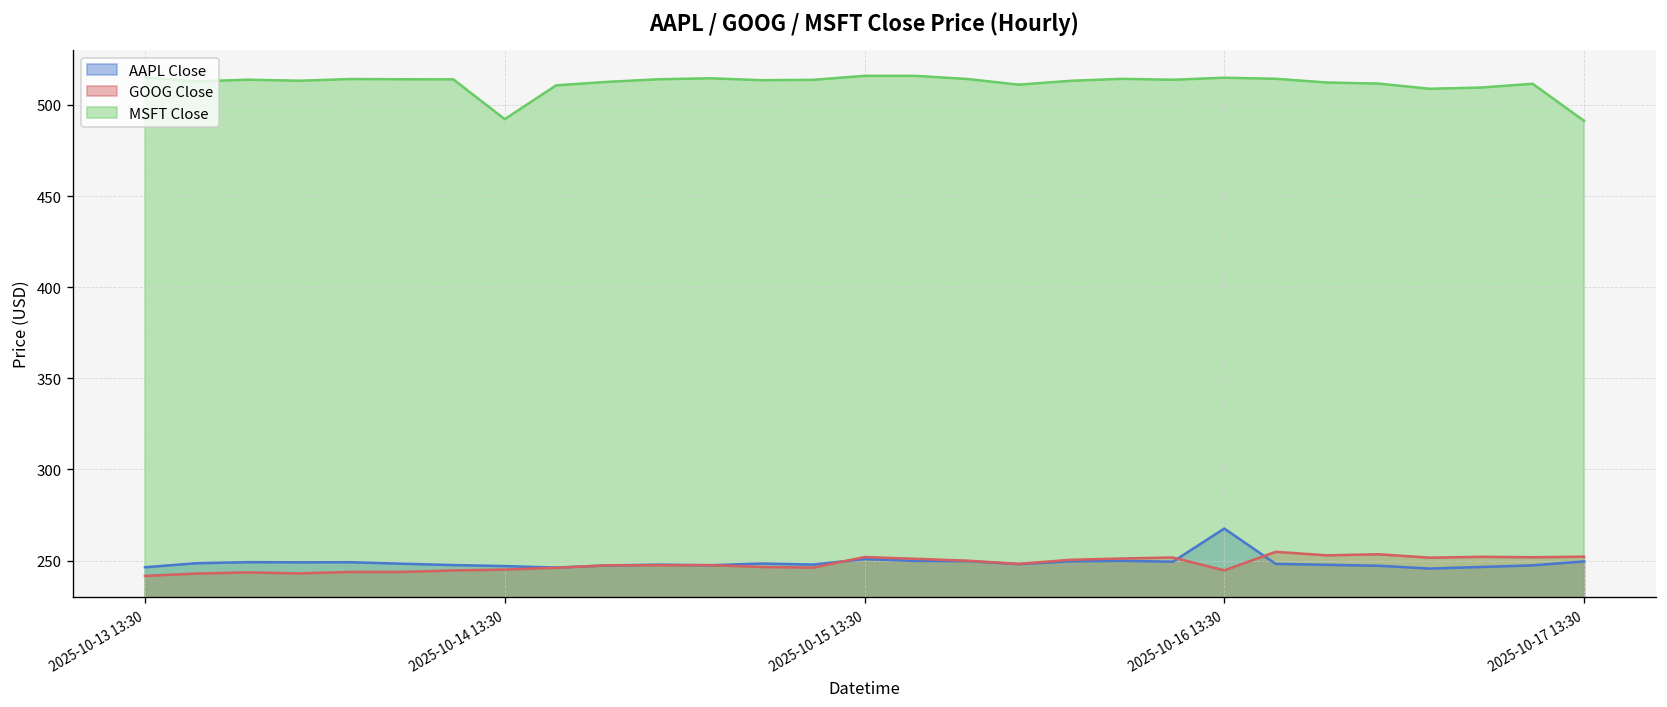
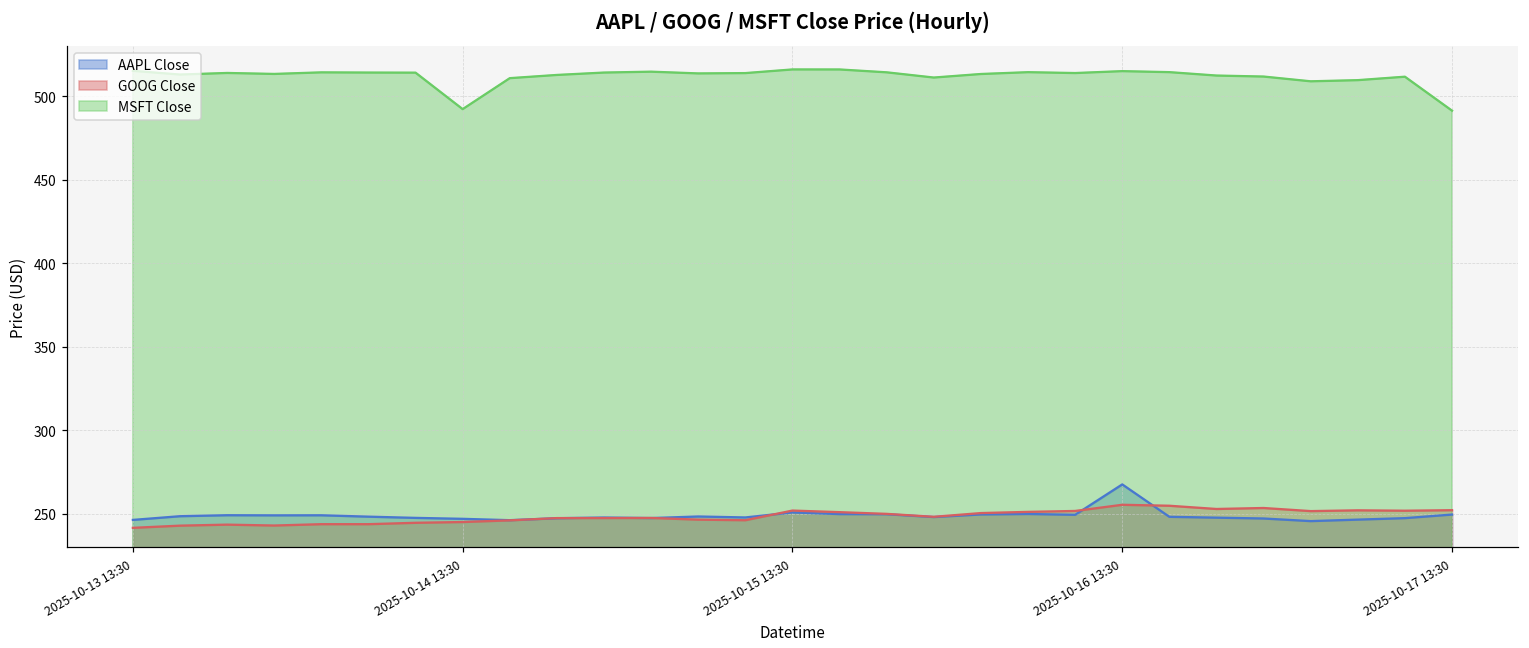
GOOG Close, 2025-10-16 13:30: 245 -> 255
